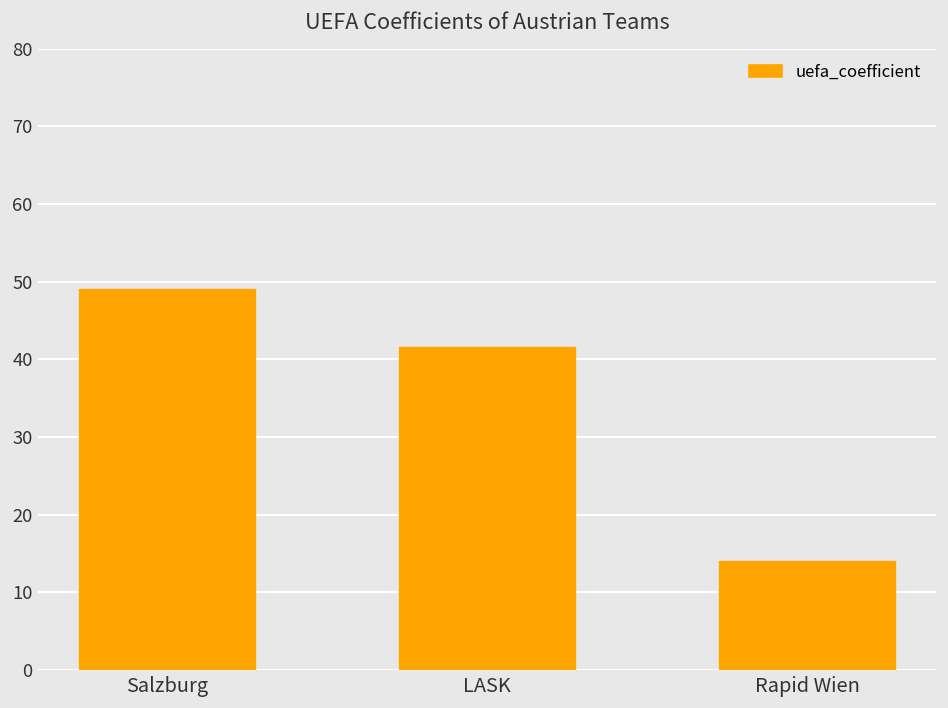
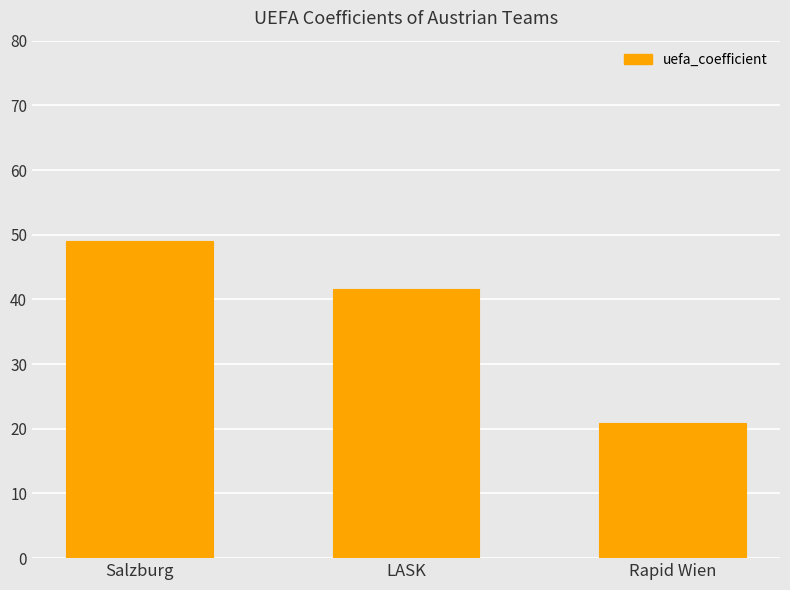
Rapid Wien: 14 -> 21
